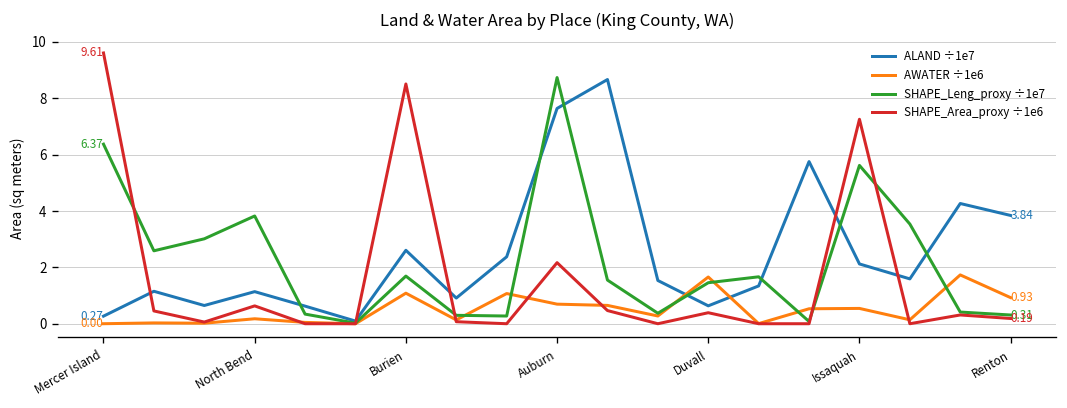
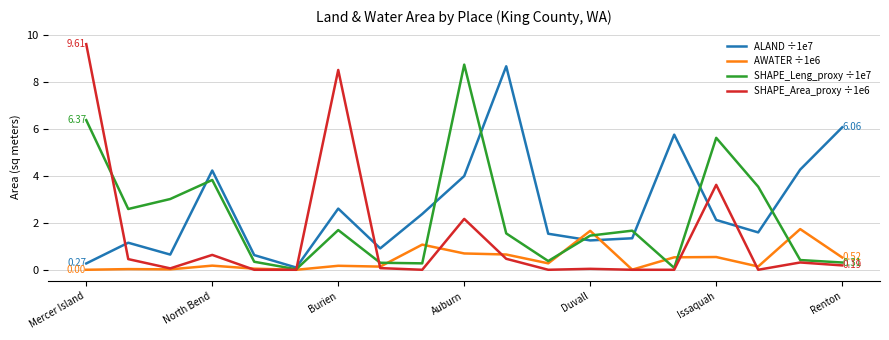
ALAND ÷1e7, North Bend: 1.1 -> 4.2
AWATER ÷1e6, Burien: 1.1 -> 0.2
ALAND ÷1e7, Auburn: 7.6 -> 4.0
ALAND ÷1e7, Duvall: 0.6 -> 1.3
SHAPE_Area_proxy ÷1e6, Duvall: 0.4 -> 0.0
SHAPE_Area_proxy ÷1e6, Issaquah: 7.3 -> 3.6
ALAND ÷1e7, Renton: 3.84 -> 6.06
AWATER ÷1e6, Renton: 0.93 -> 0.52
